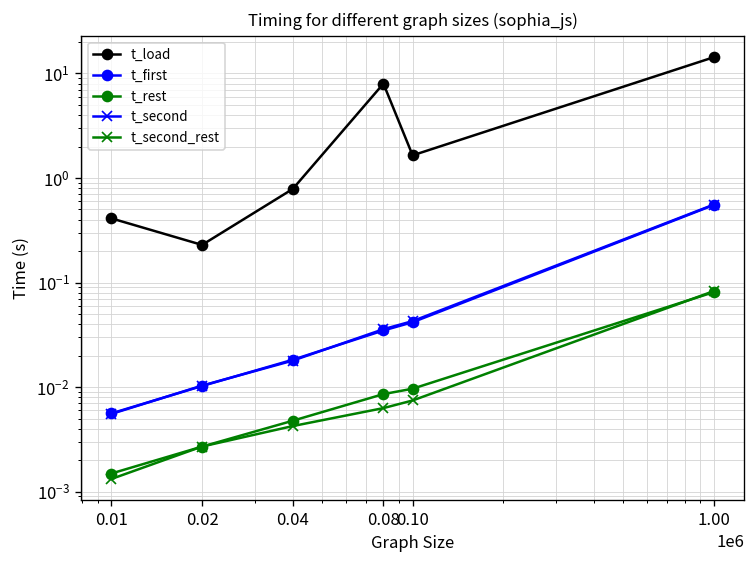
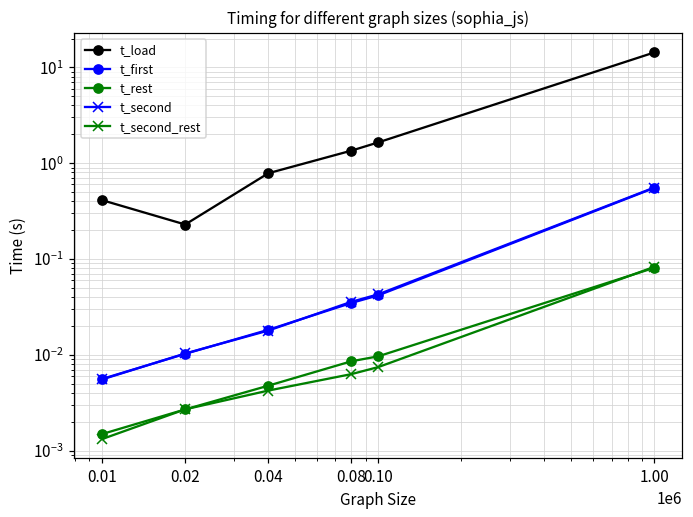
t_load, 0.08: 8 -> 1.4
